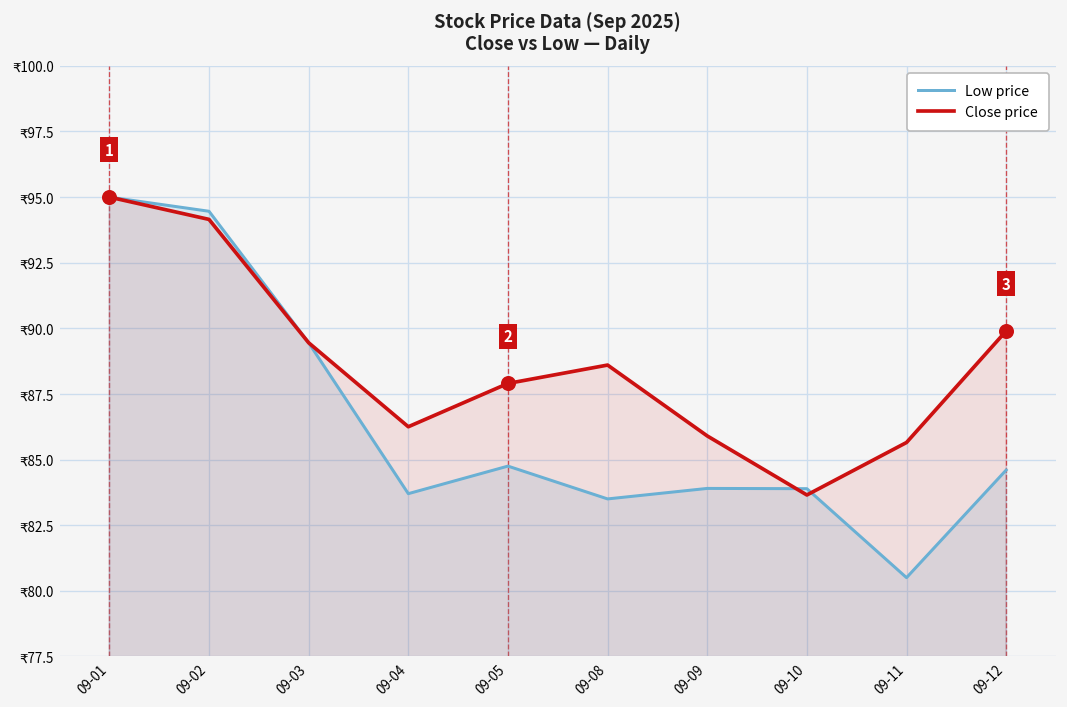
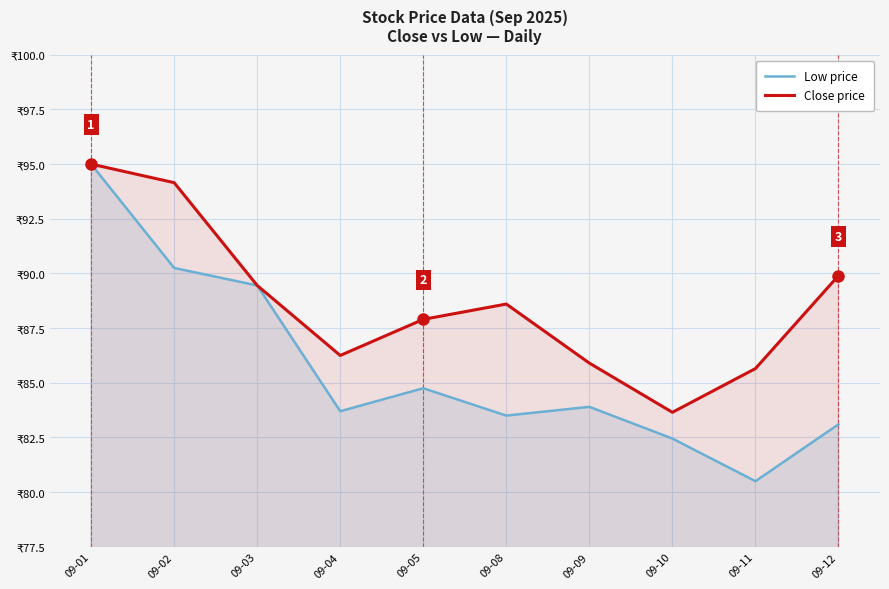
Low price, 09-02: ₹94.5 -> ₹90.3
Low price, 09-10: ₹83.9 -> ₹82.5
Low price, 09-12: ₹84.6 -> ₹83.1
